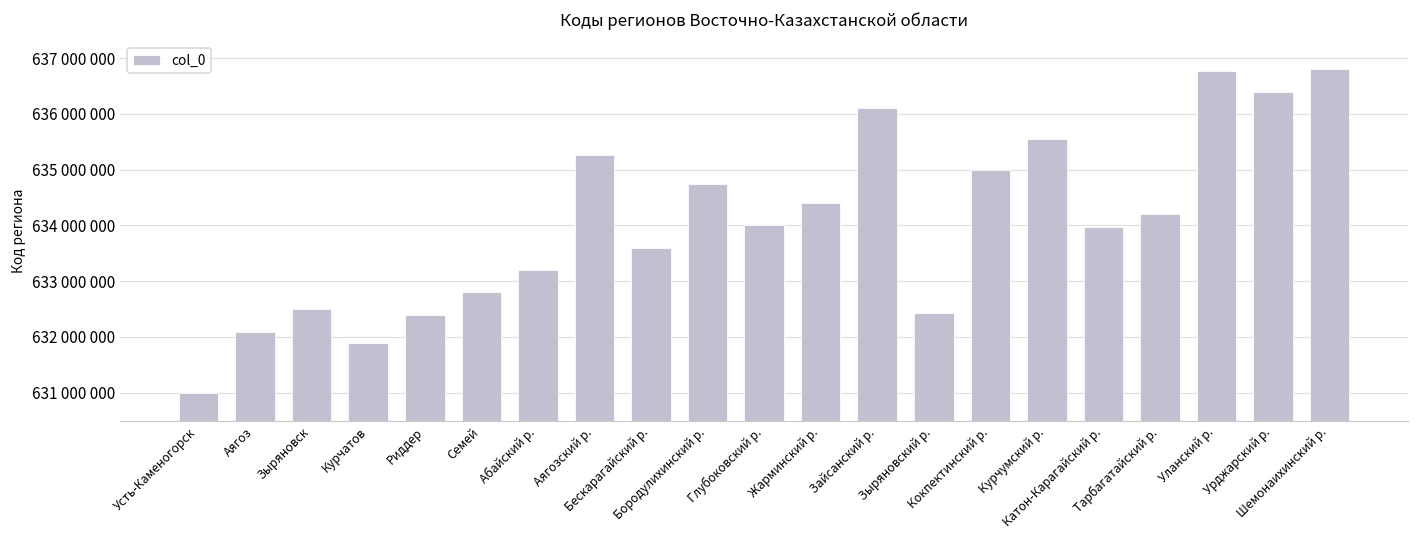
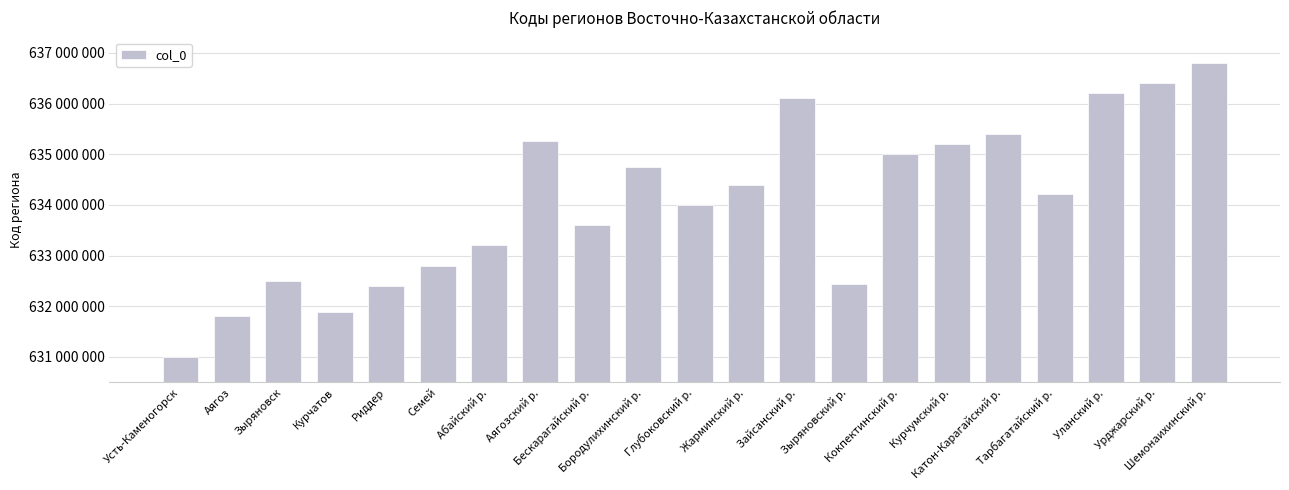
Аягоз: 632100000 -> 631800000
Курчумский р.: 635500000 -> 635200000
Катон-Карагайский р.: 634000000 -> 635400000
Уланский р.: 636800000 -> 636200000
